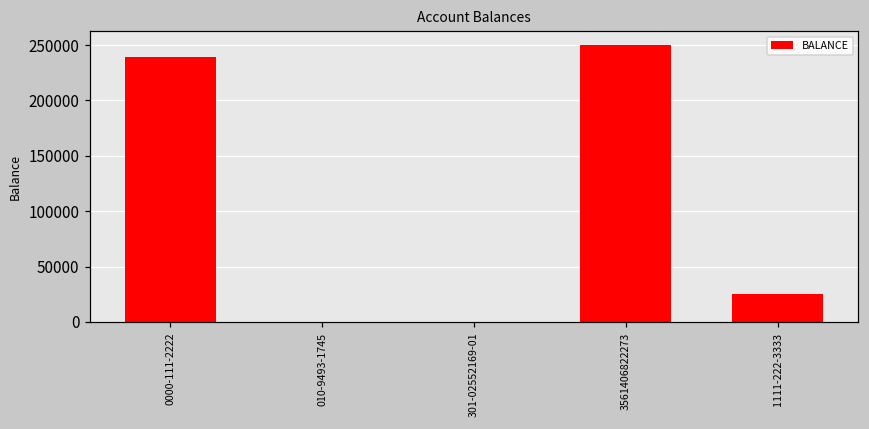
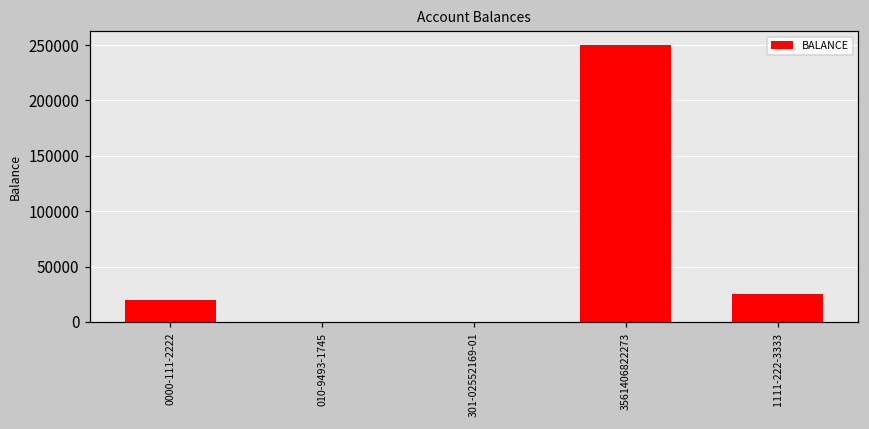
0000-111-2222: 239000 -> 20000
